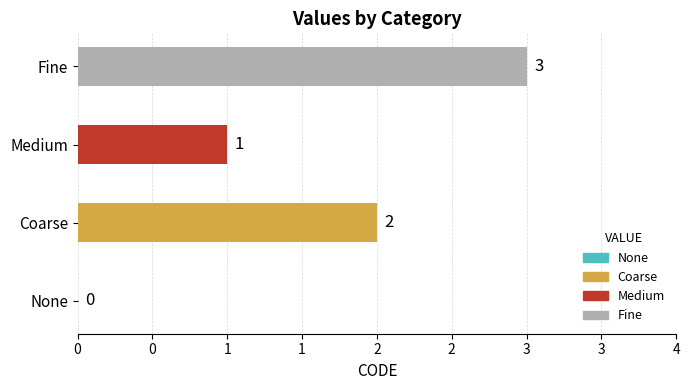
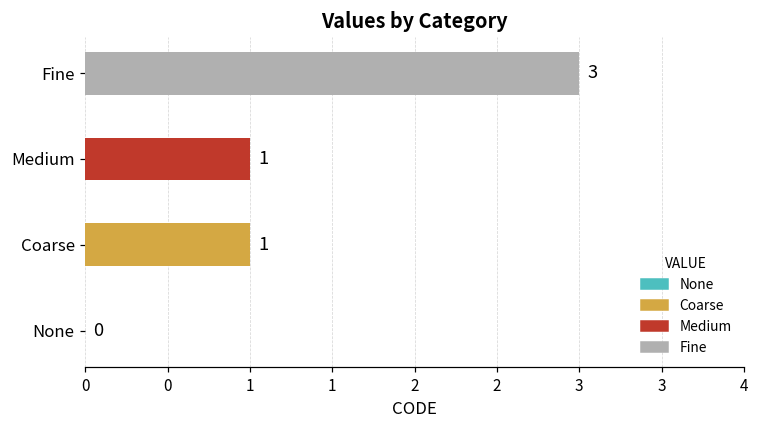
Coarse: 2 -> 1
